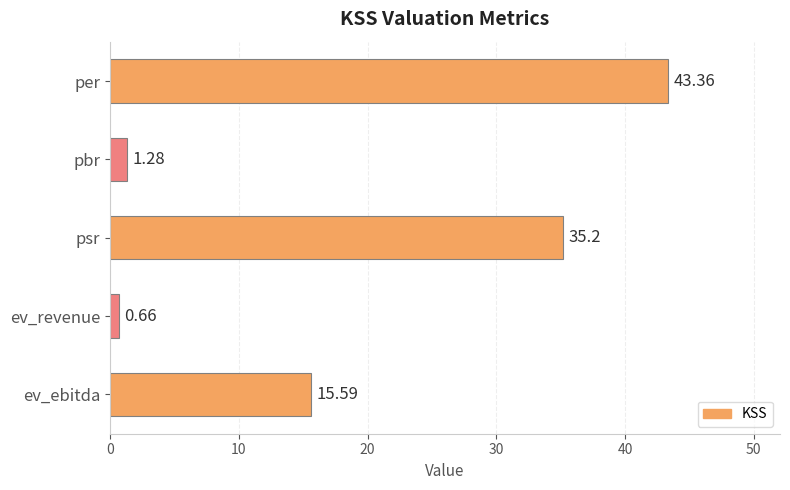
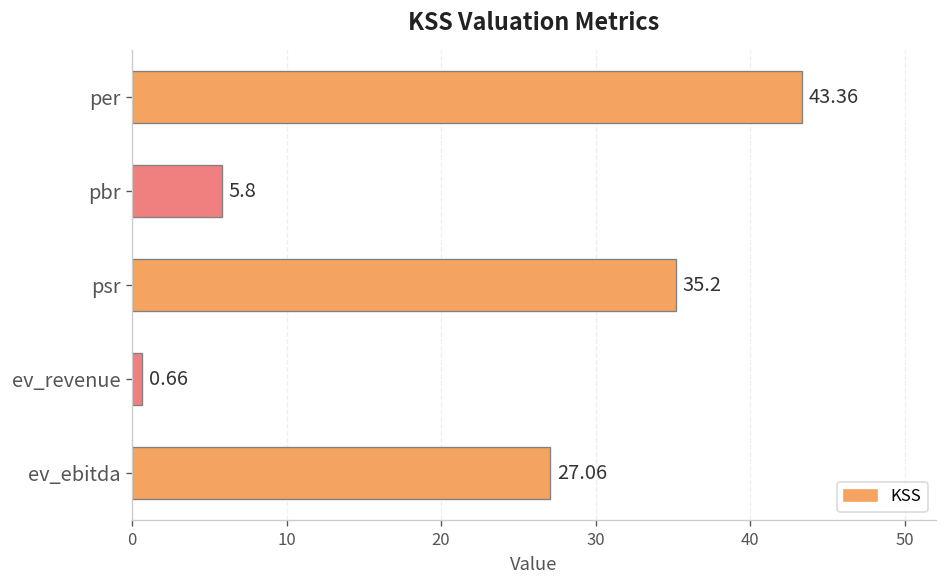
pbr: 1.28 -> 5.8
ev_ebitda: 15.59 -> 27.06
